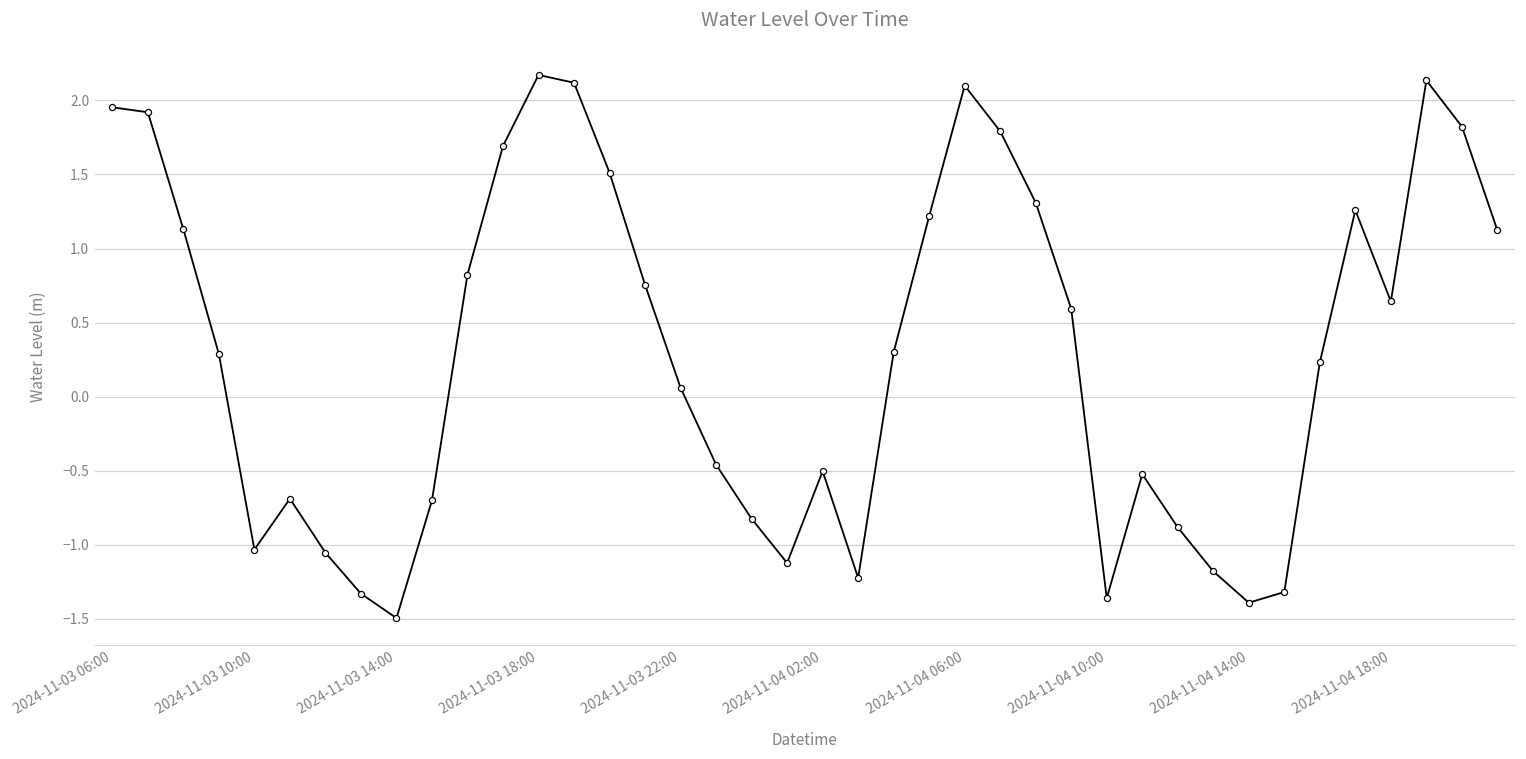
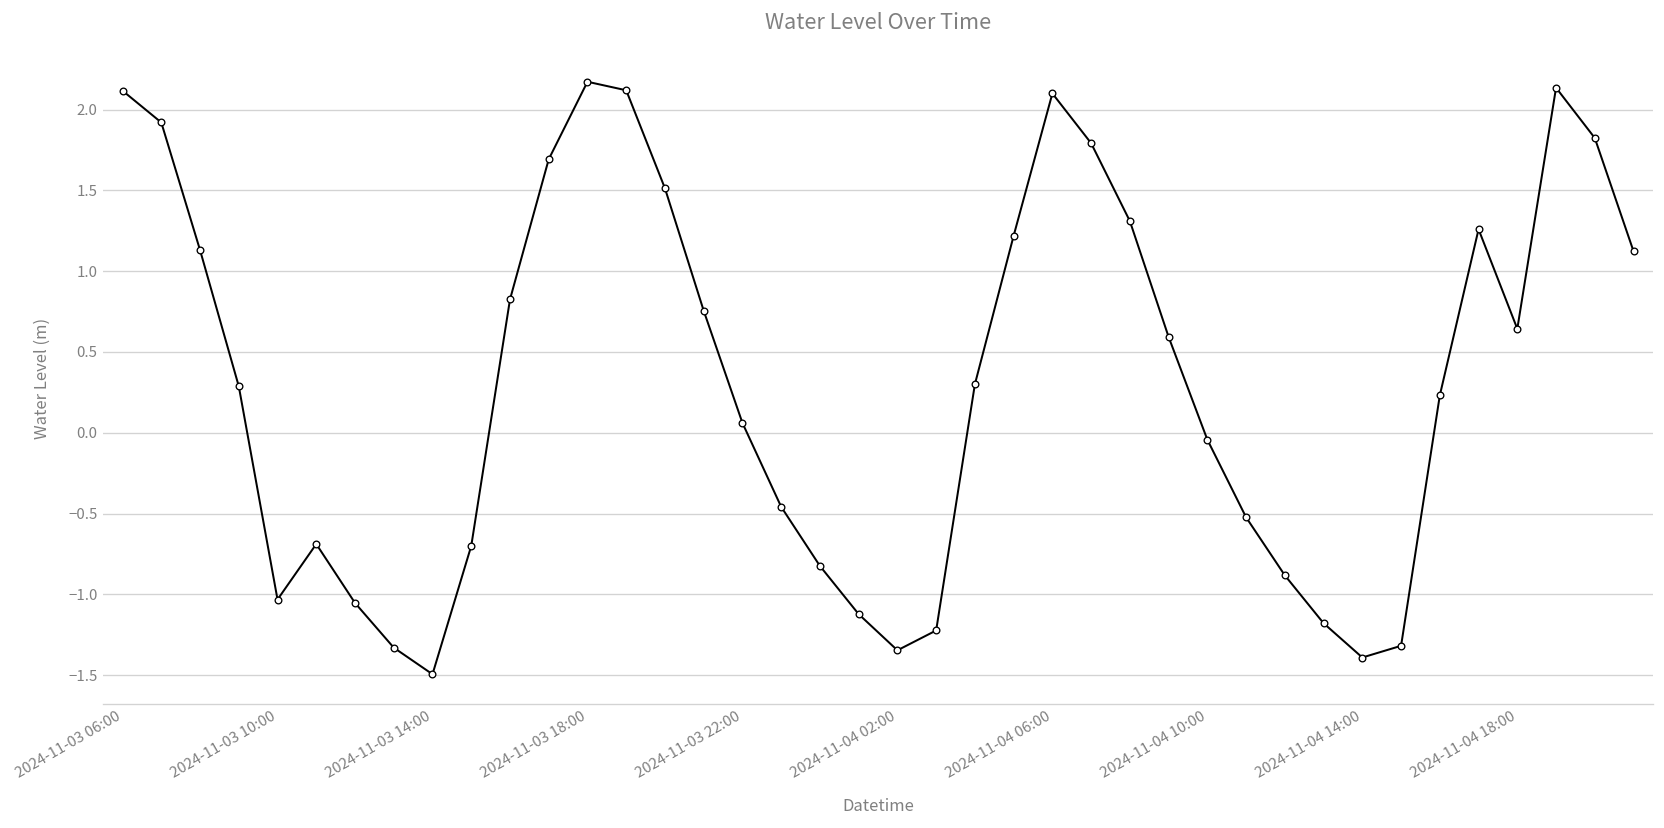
2024-11-03 06:00: 1.95 -> 2.12
2024-11-04 02:00: -0.50 -> -1.35
2024-11-04 10:00: -1.36 -> -0.04
